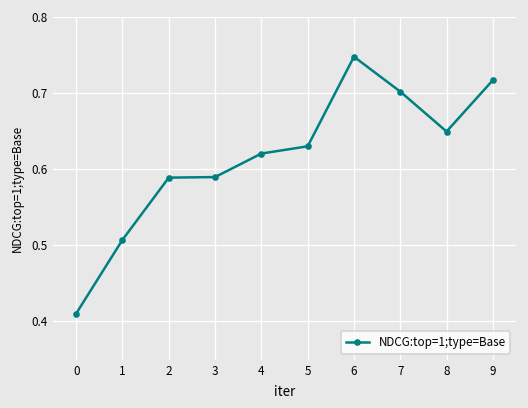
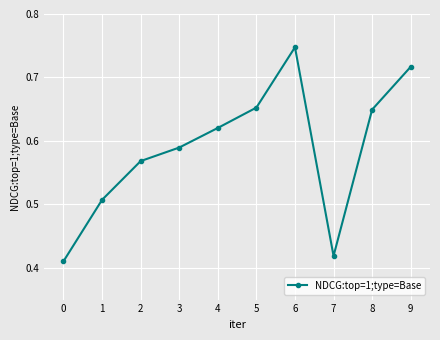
2: 0.59 -> 0.57
5: 0.63 -> 0.65
7: 0.70 -> 0.42
